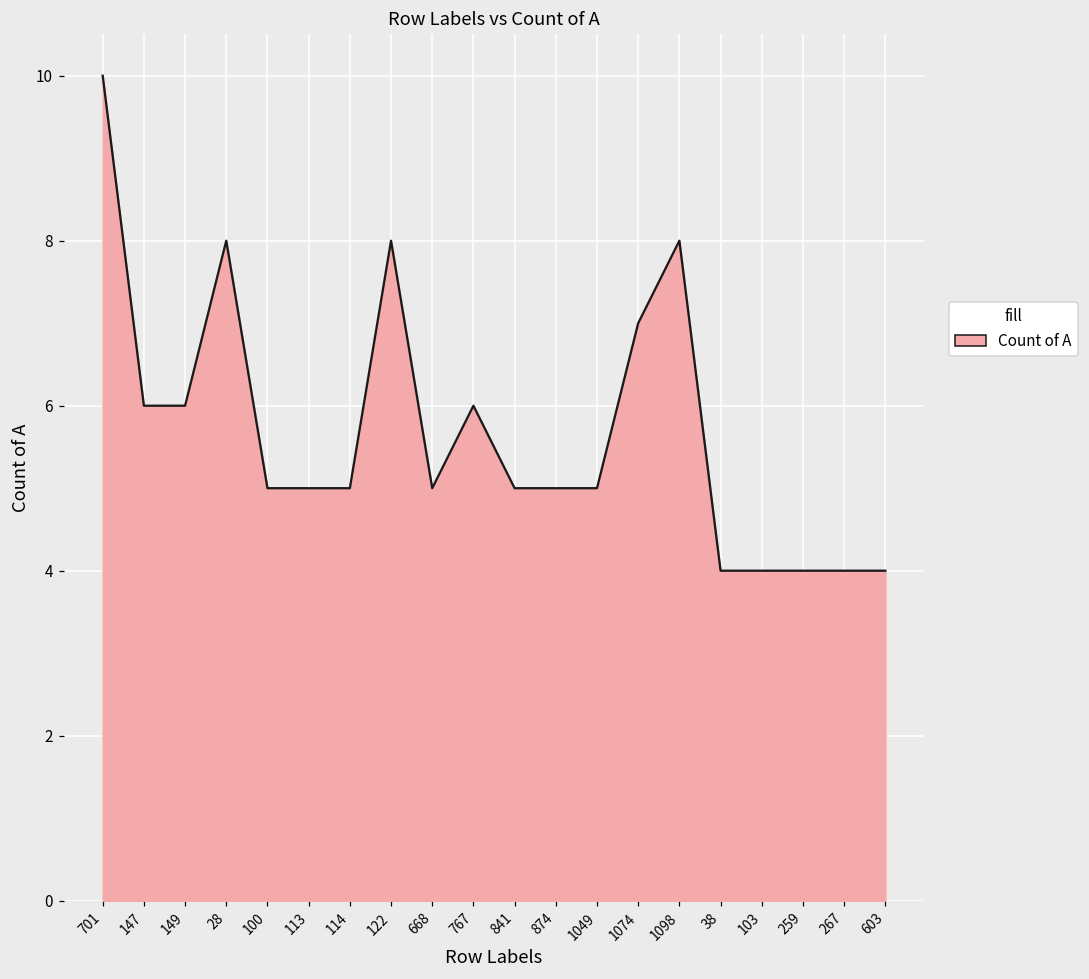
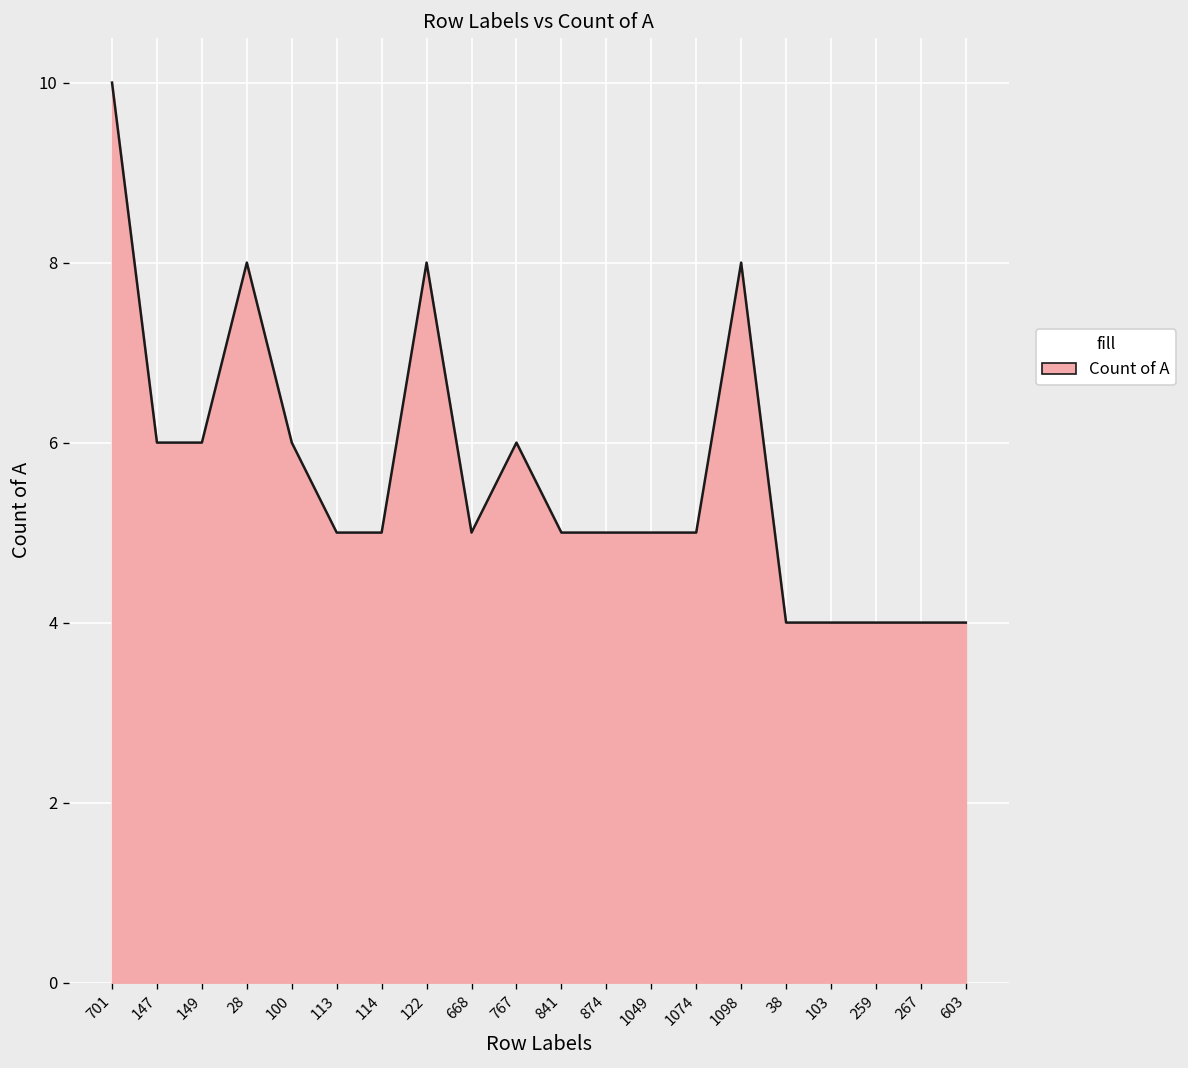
100: 5 -> 6
1074: 7 -> 5
